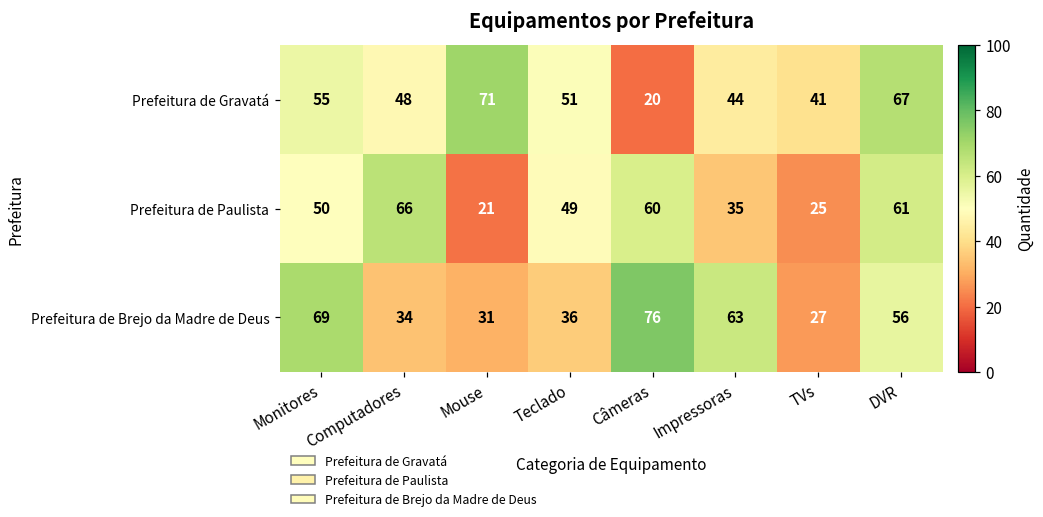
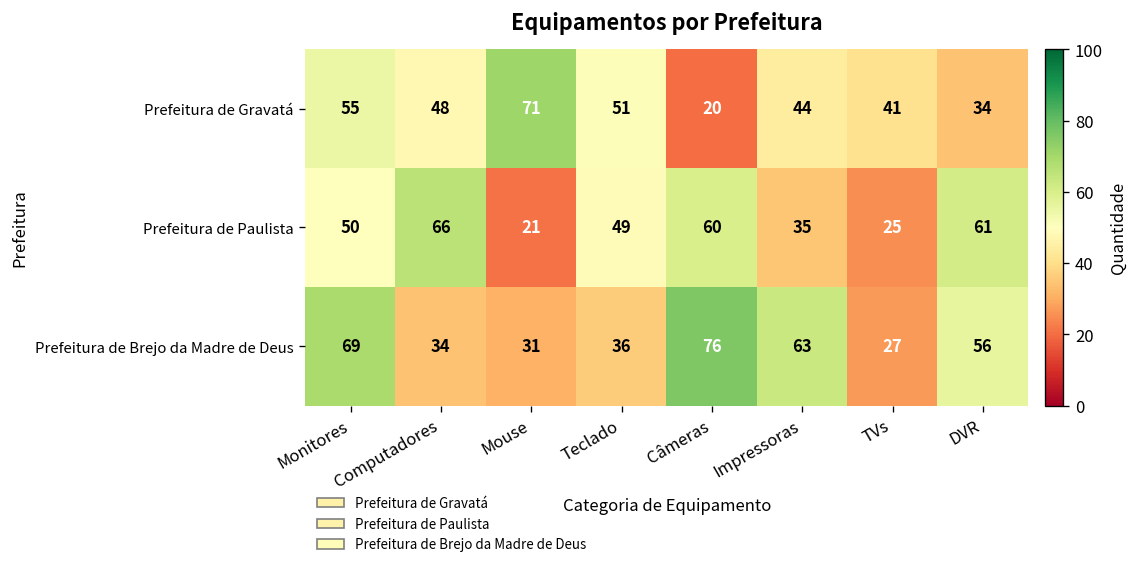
Prefeitura de Gravatá, DVR: 67 -> 34
